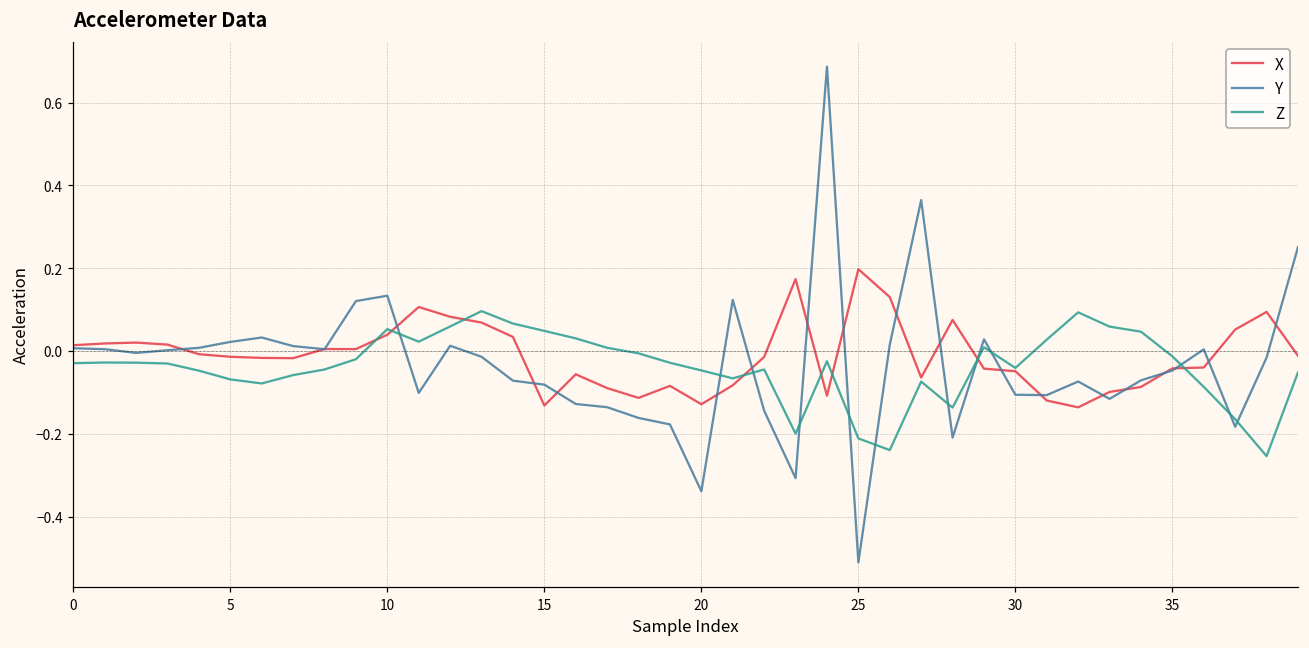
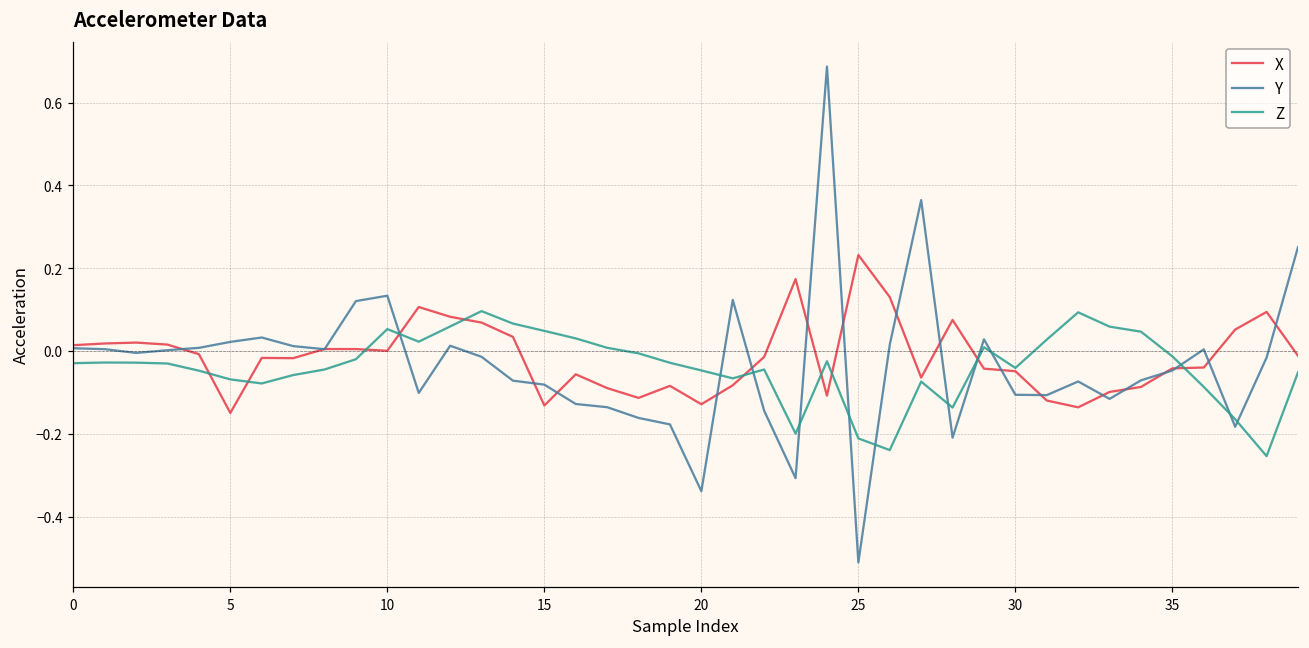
X, 5: -0.01 -> -0.15
X, 10: 0.04 -> 0.00
X, 25: 0.20 -> 0.23
